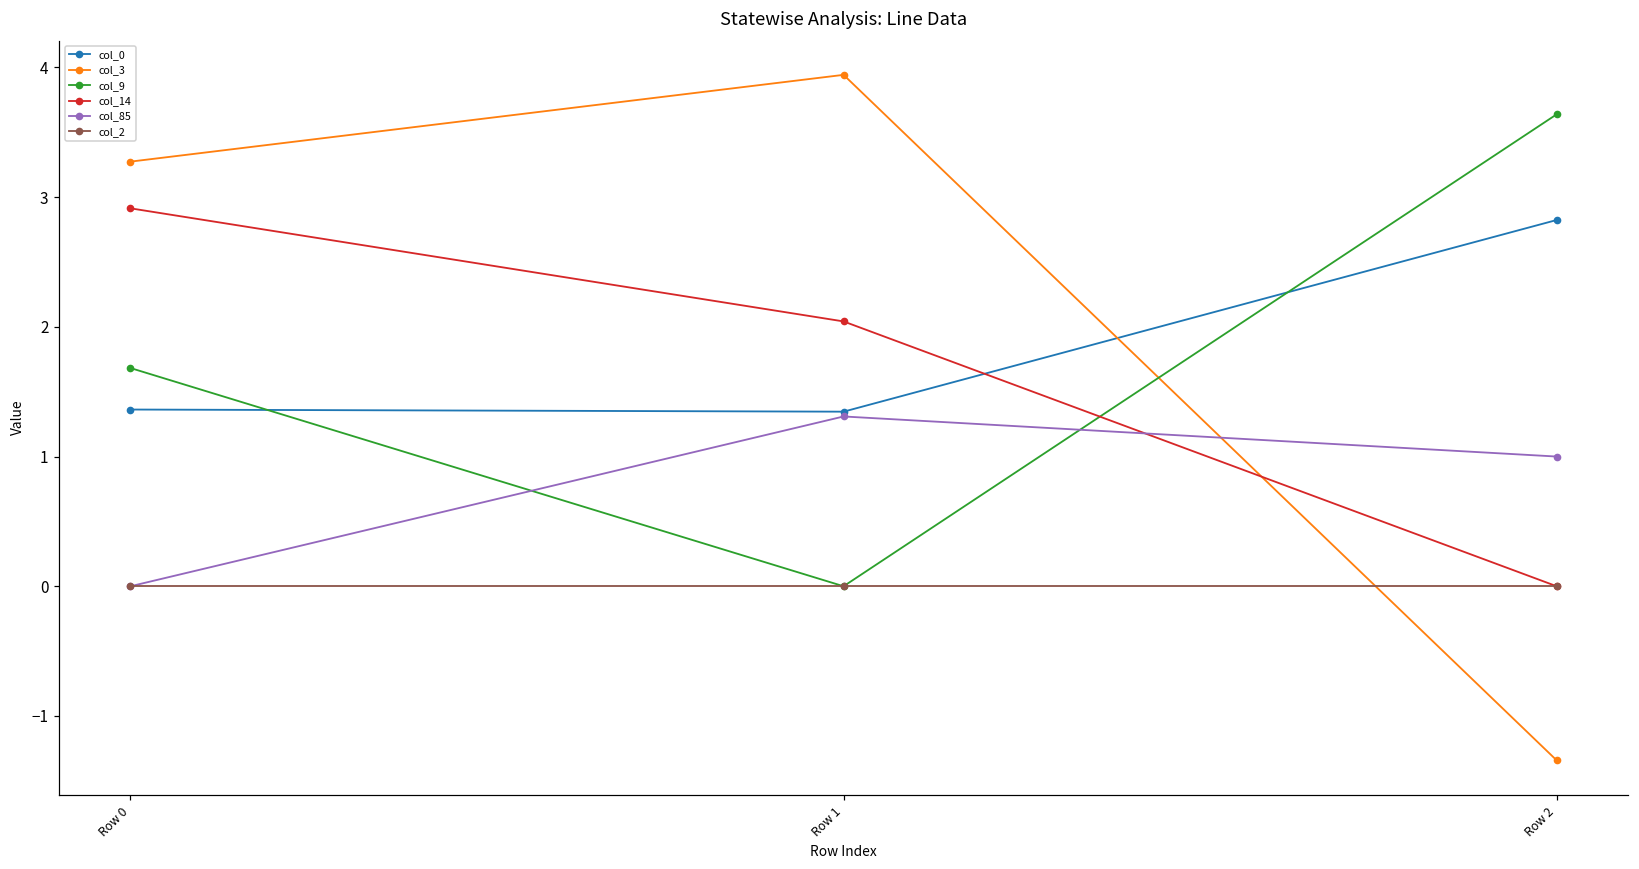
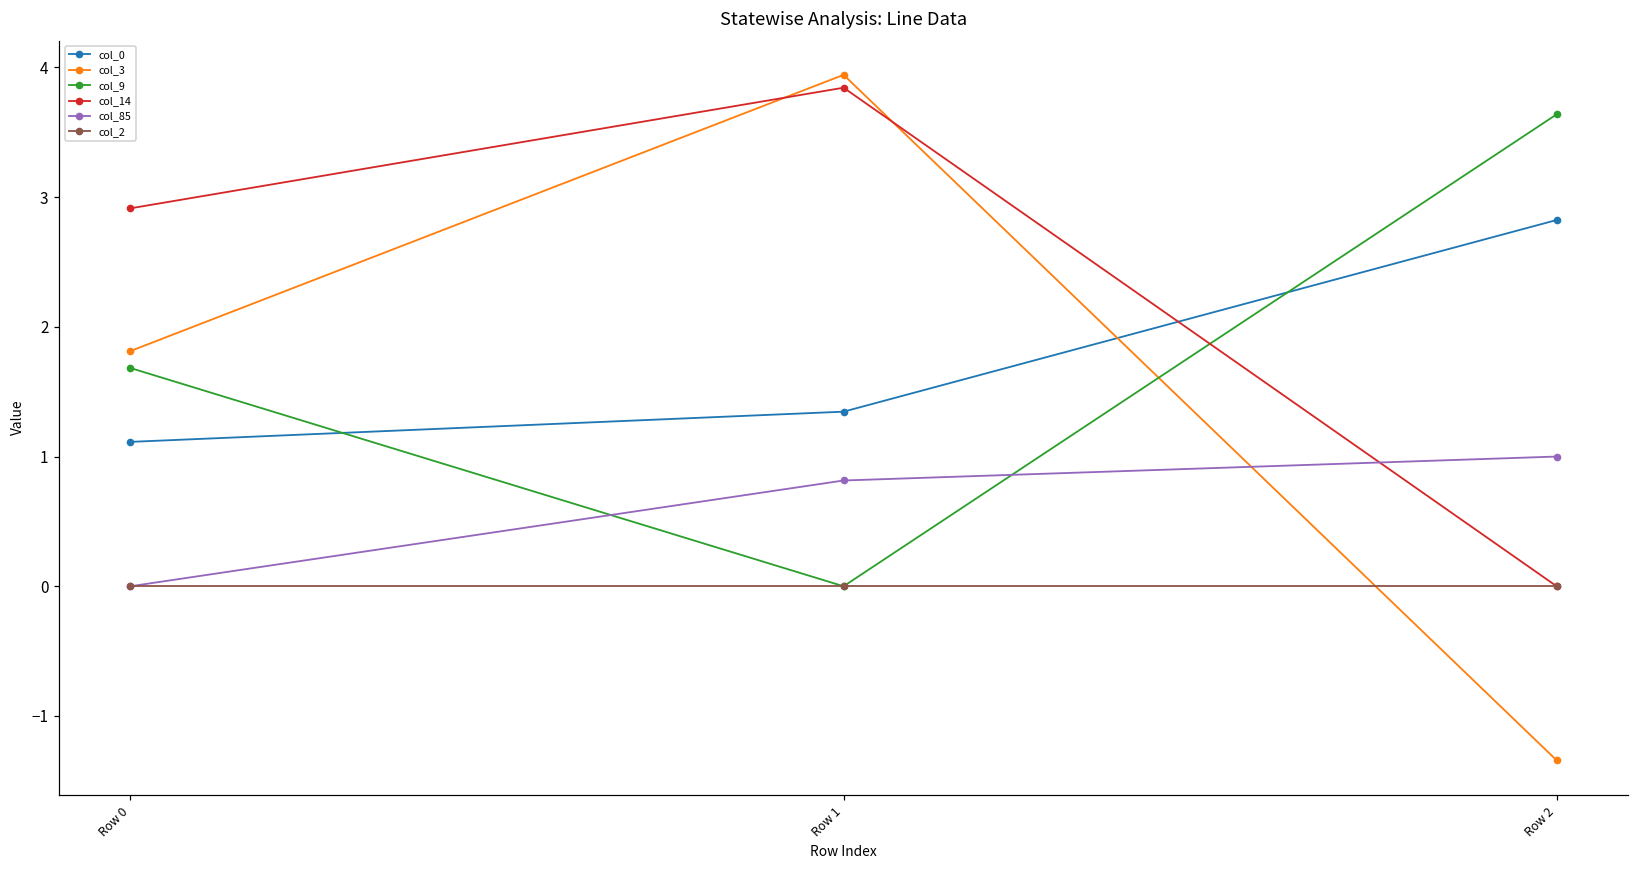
col_0, Row 0: 1.36 -> 1.11
col_3, Row 0: 3.27 -> 1.81
col_14, Row 1: 2.04 -> 3.84
col_85, Row 1: 1.31 -> 0.82
